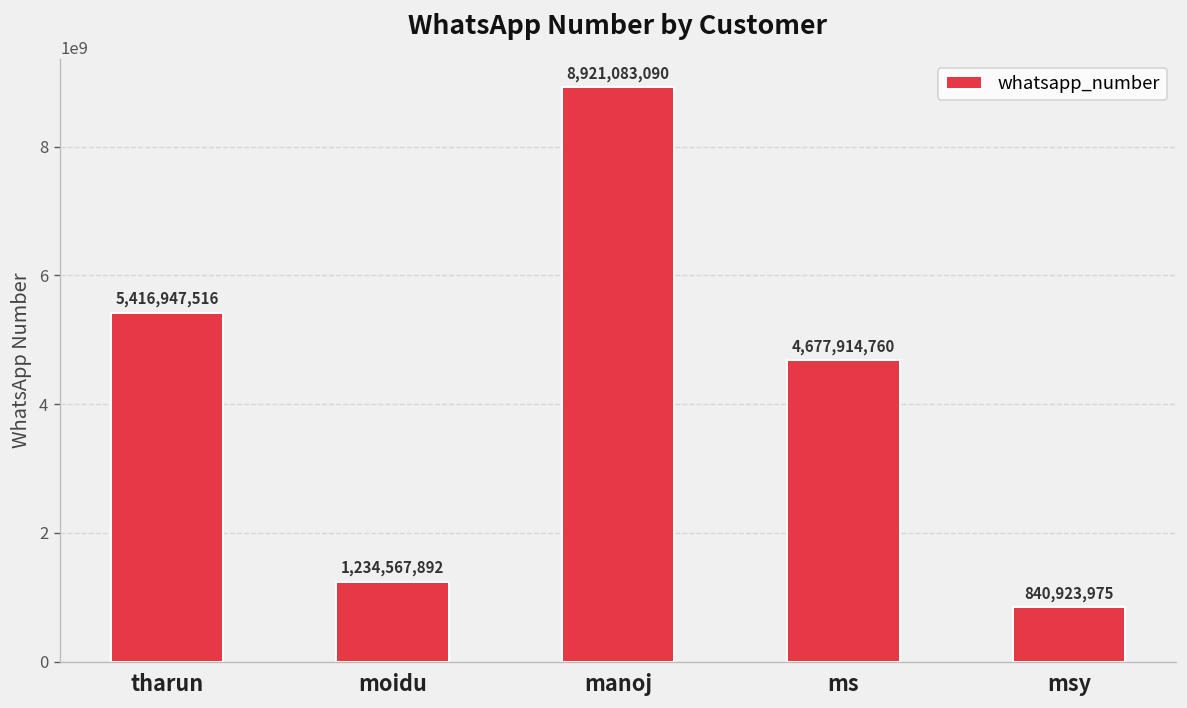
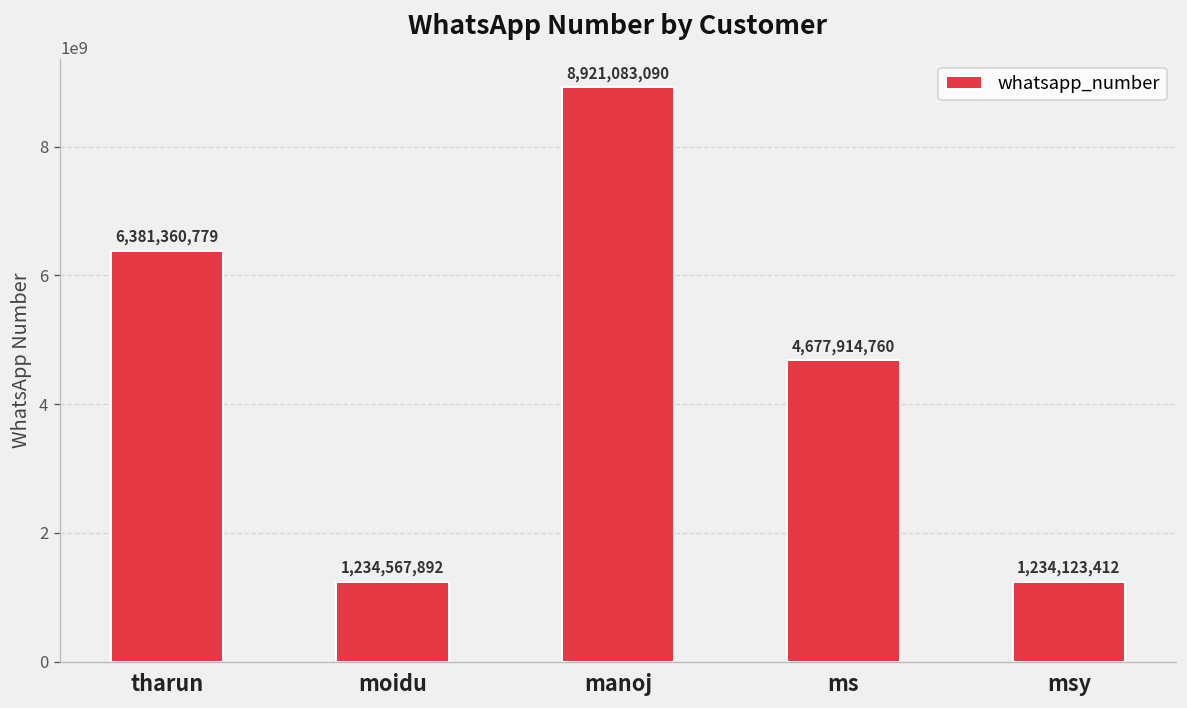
tharun: 5,416,947,516 -> 6,381,360,779
msy: 840,923,975 -> 1,234,123,412
